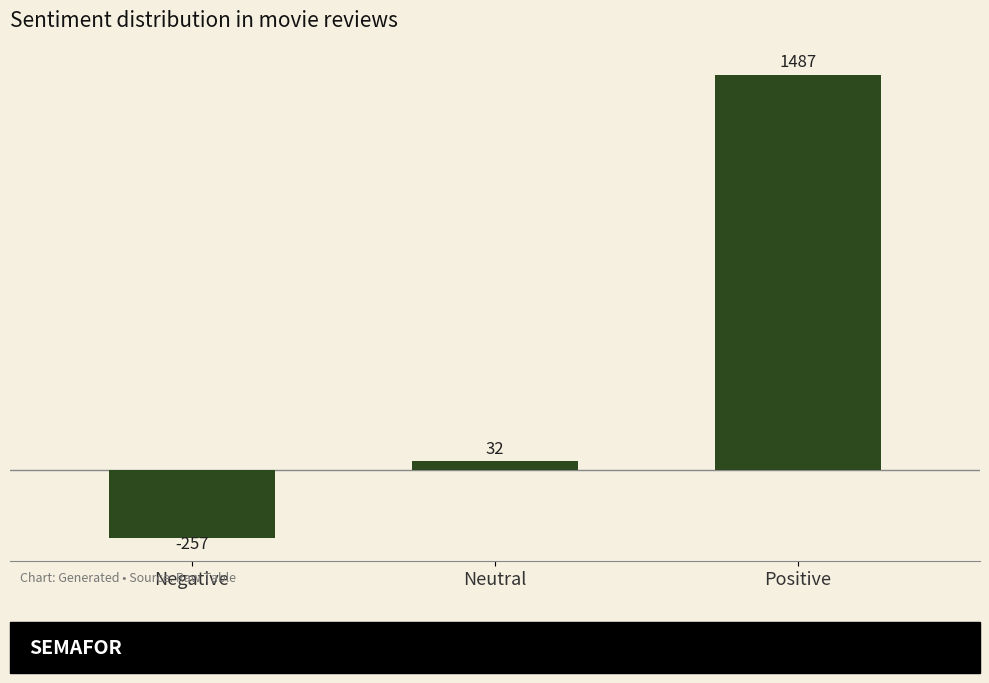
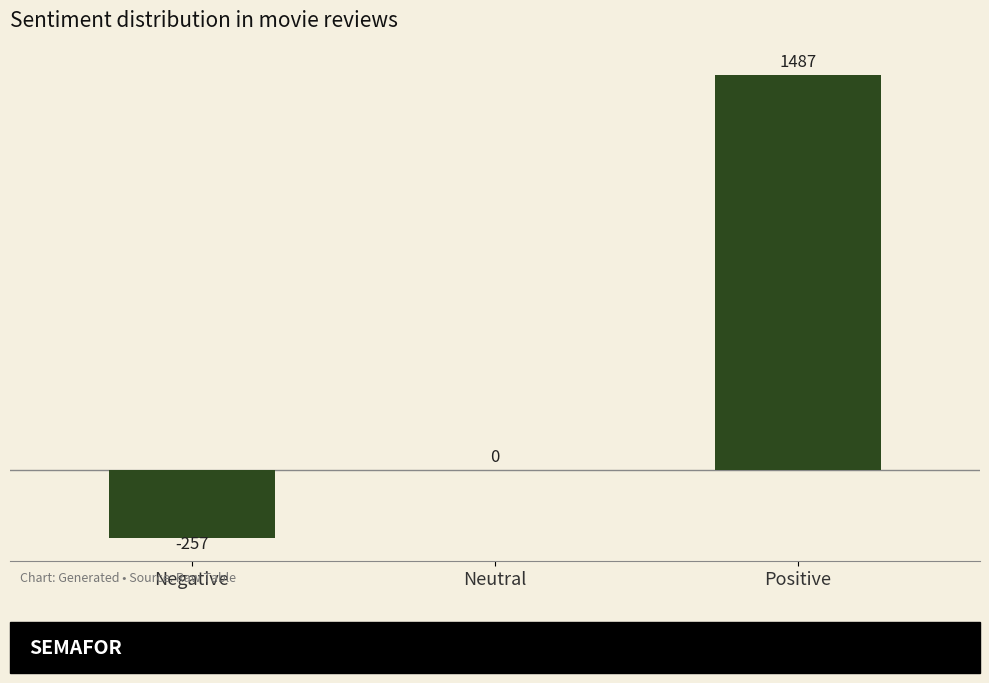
Neutral: 32 -> 0
